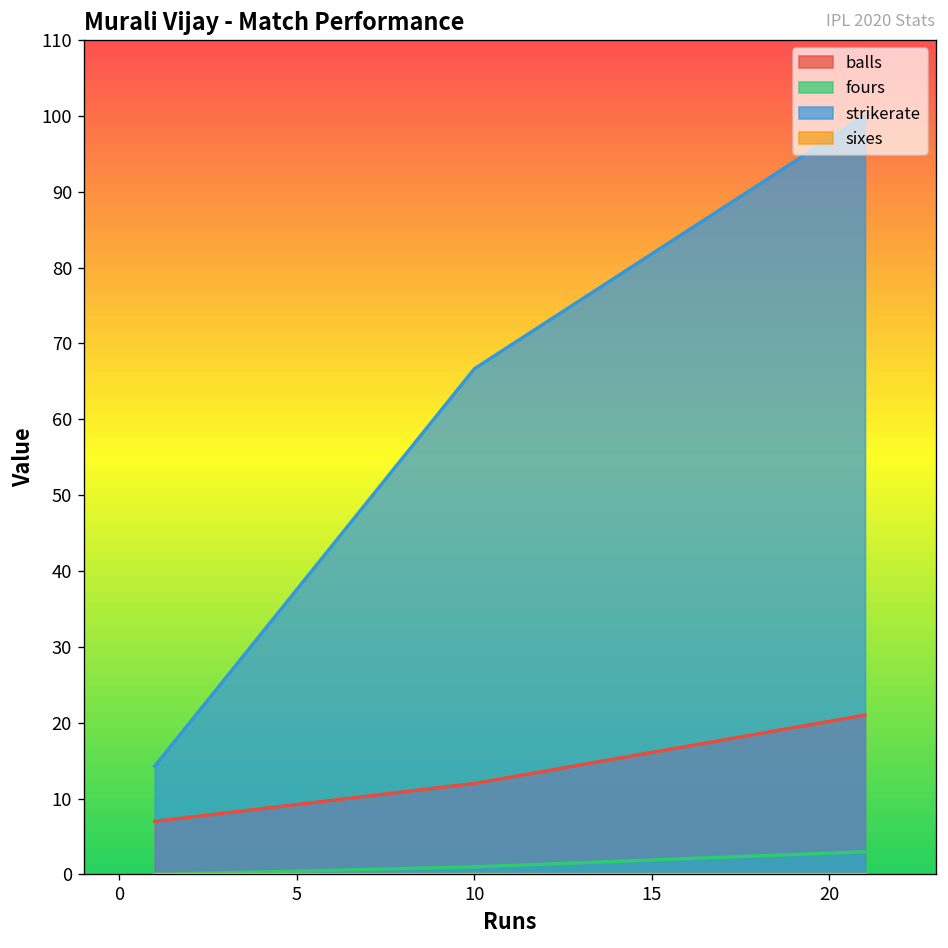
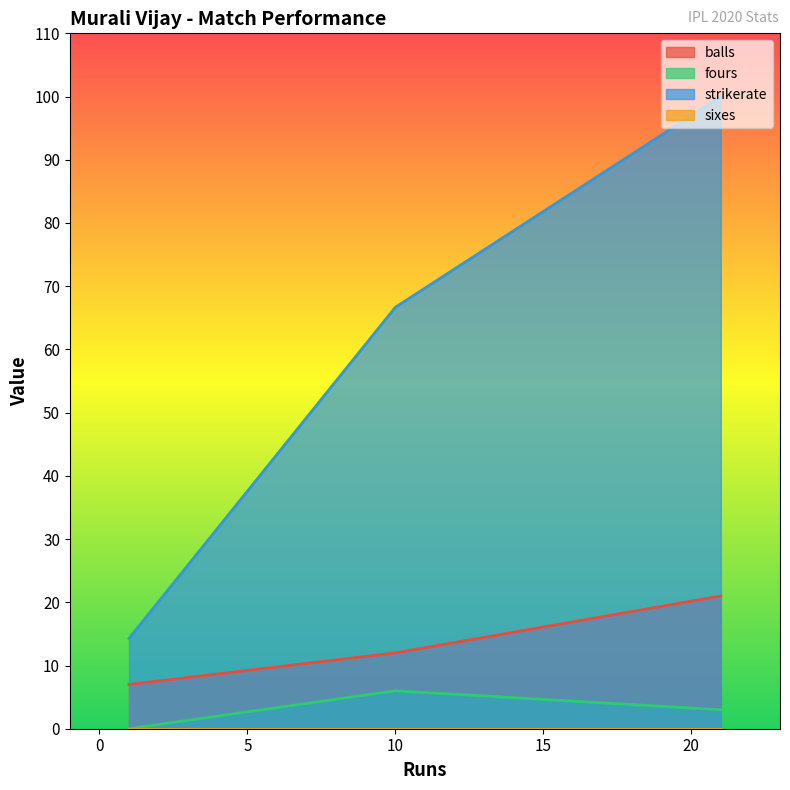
fours, 10: 1 -> 6
